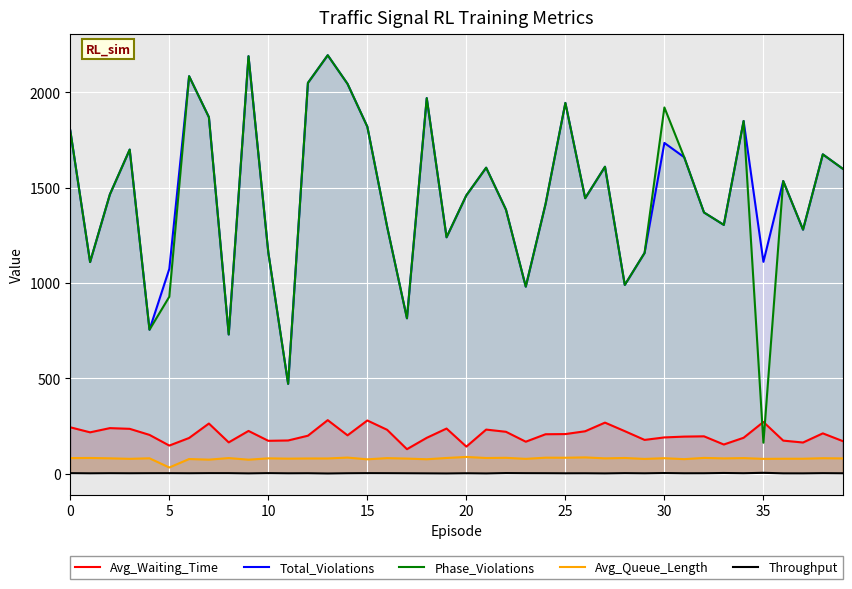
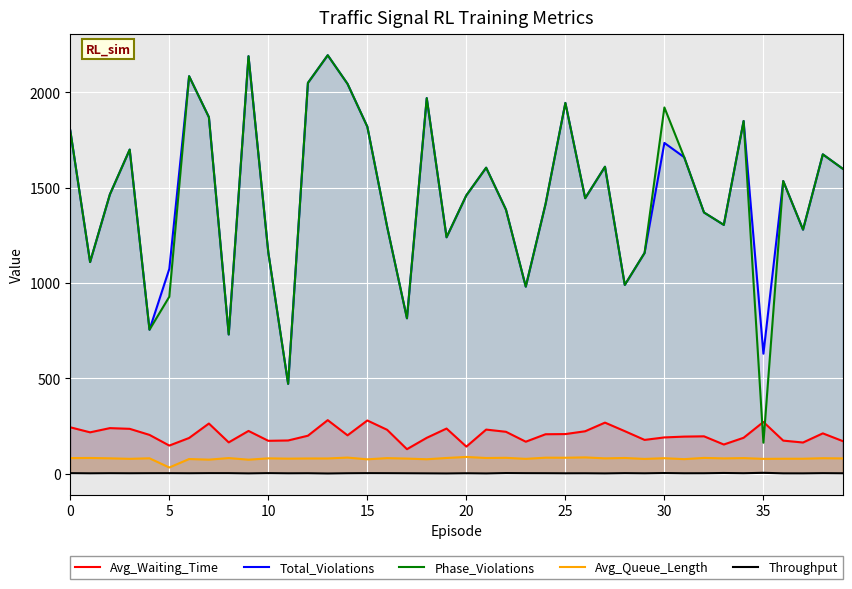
Total_Violations, 35: 1110 -> 630
